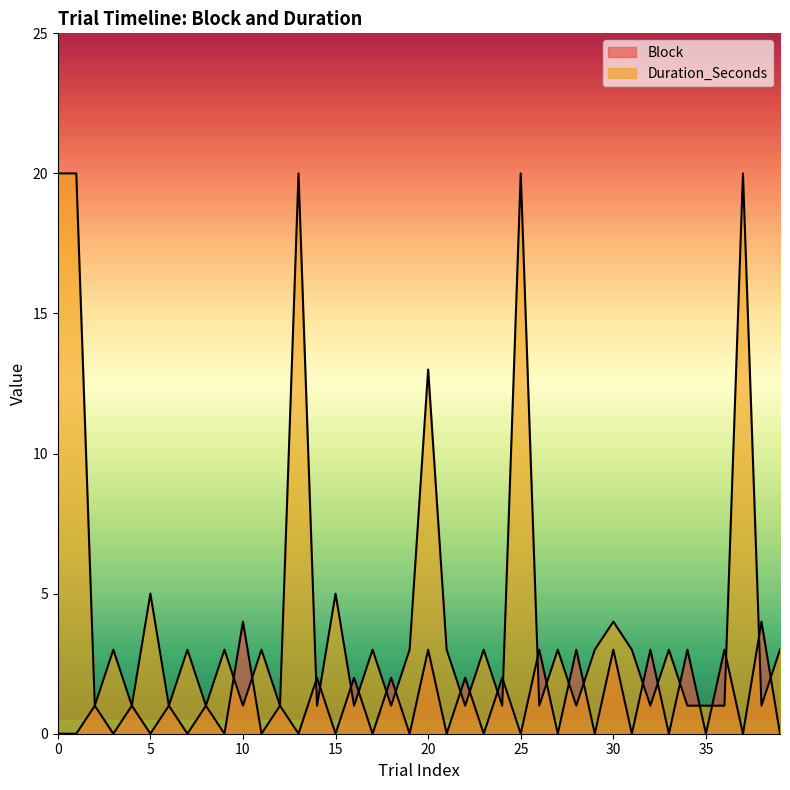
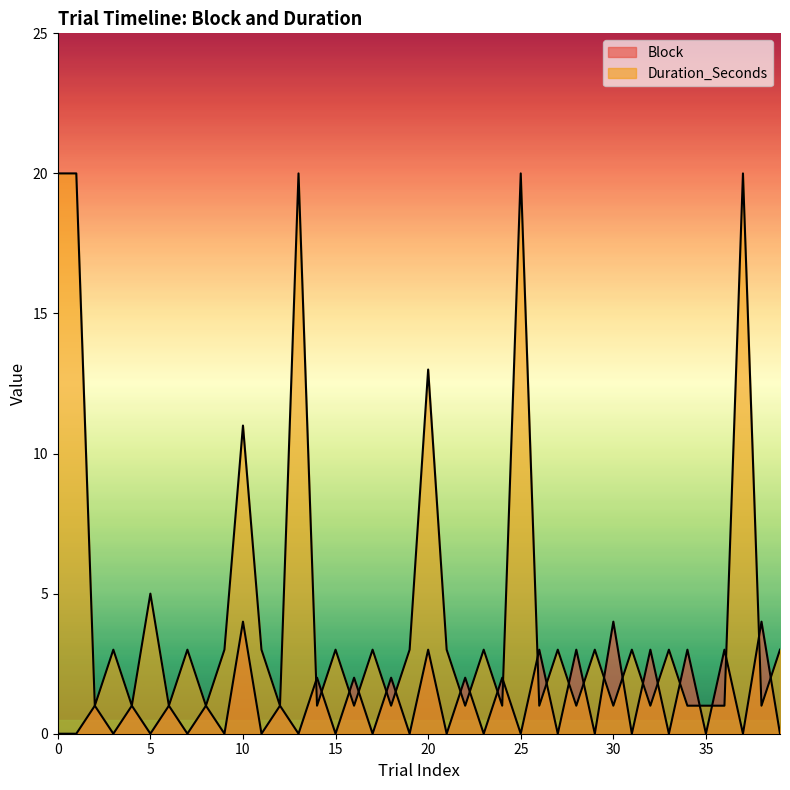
Duration_Seconds, 10: 1 -> 11
Duration_Seconds, 15: 5 -> 3
Block, 30: 3 -> 4
Duration_Seconds, 30: 4 -> 1
